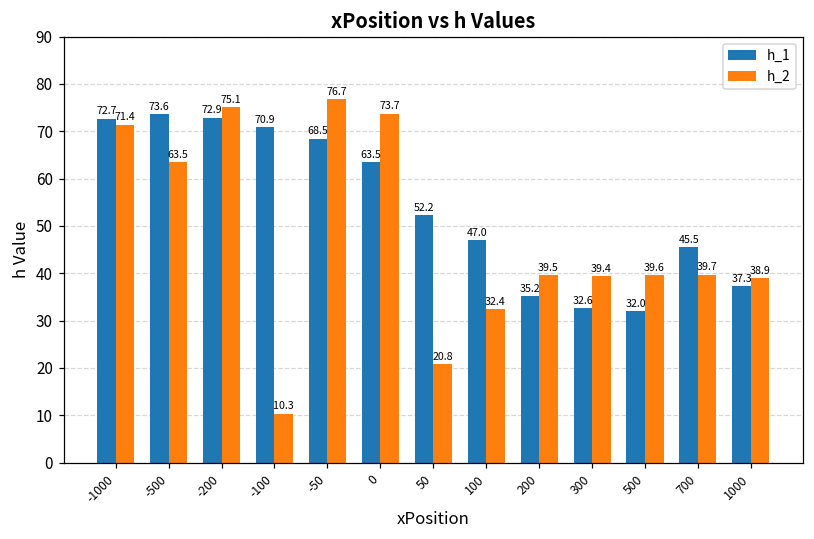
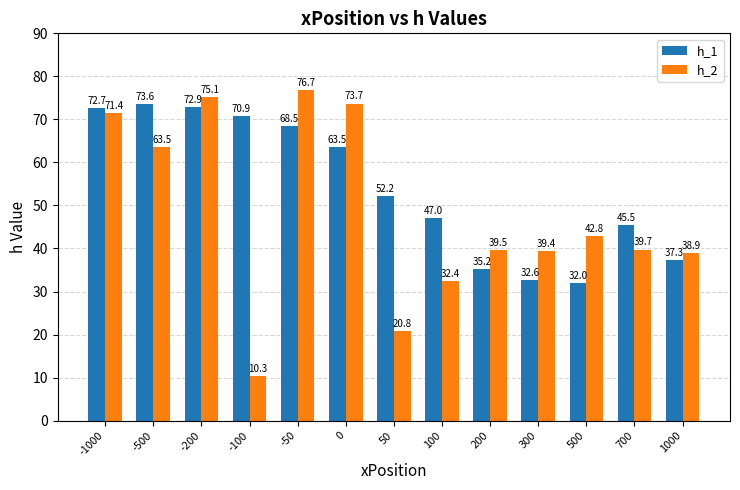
h_2, 500: 39.6 -> 42.8
